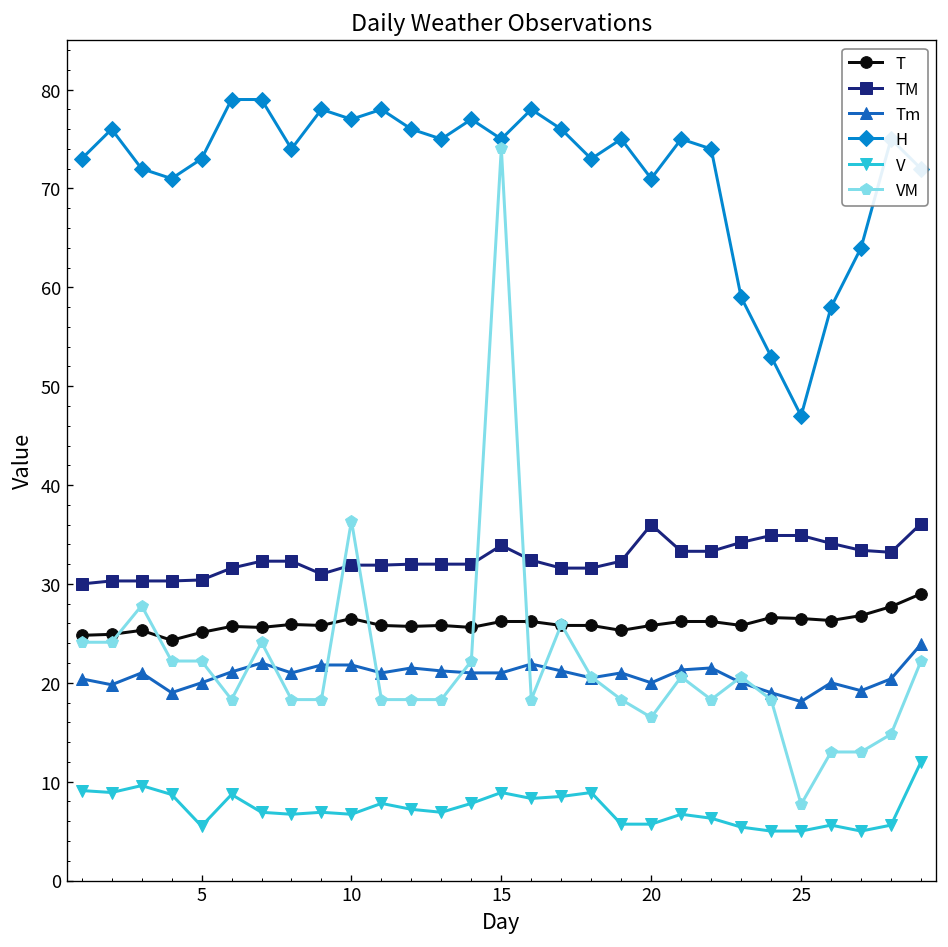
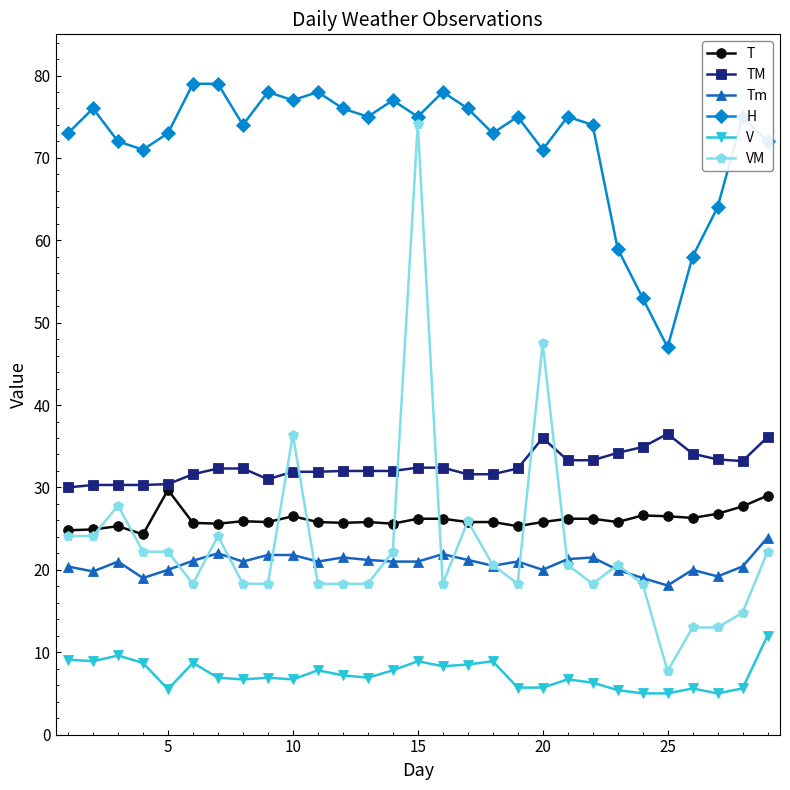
T, 5: 25 -> 30
TM, 15: 34 -> 32
VM, 20: 17 -> 48
TM, 25: 35 -> 37
